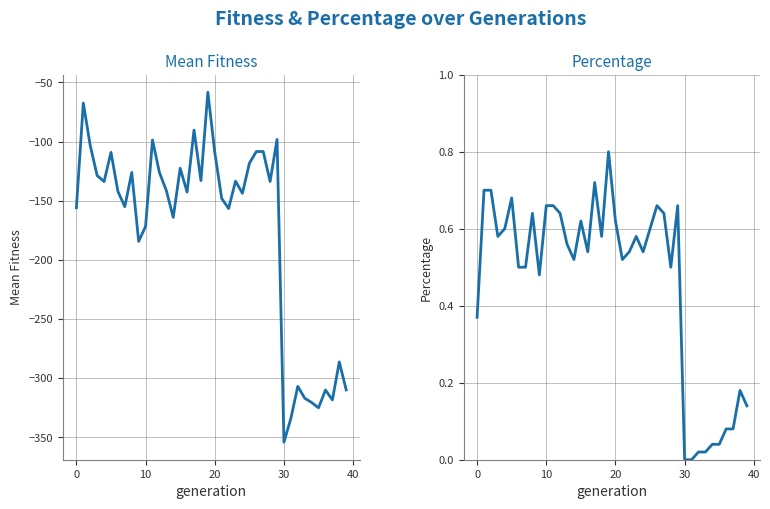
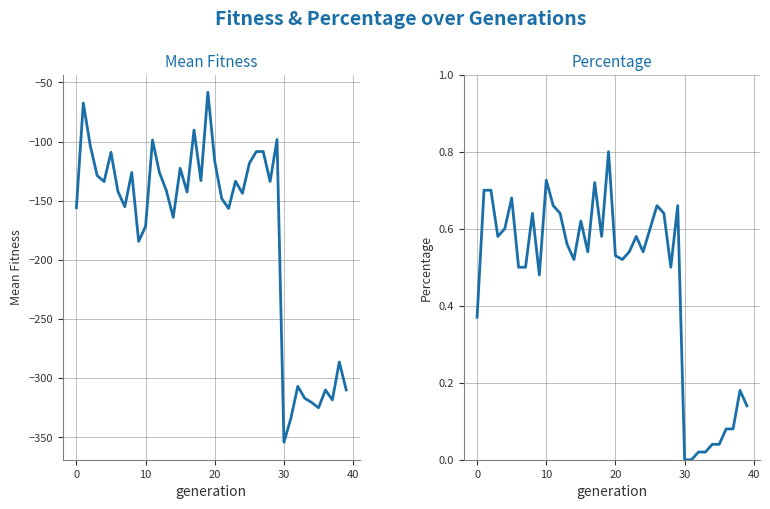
Mean Fitness, 20: -109 -> -117
Percentage, 10: 0.66 -> 0.73
Percentage, 20: 0.62 -> 0.53
